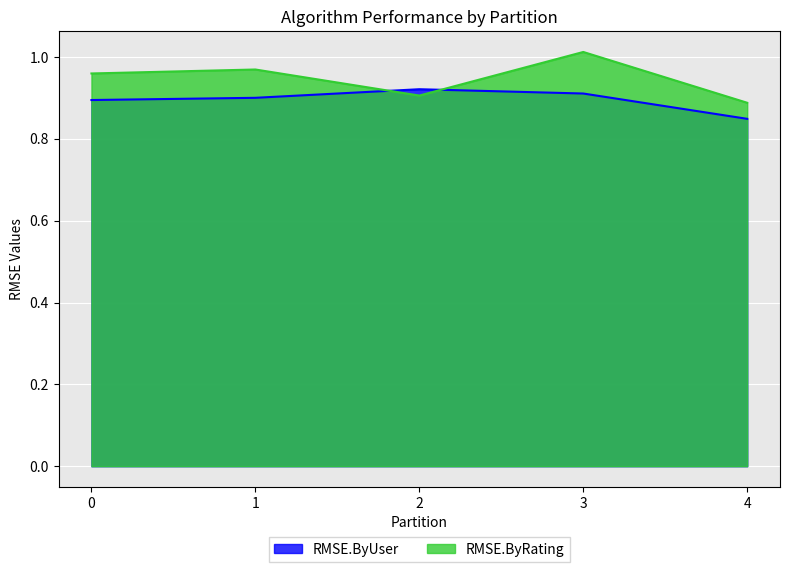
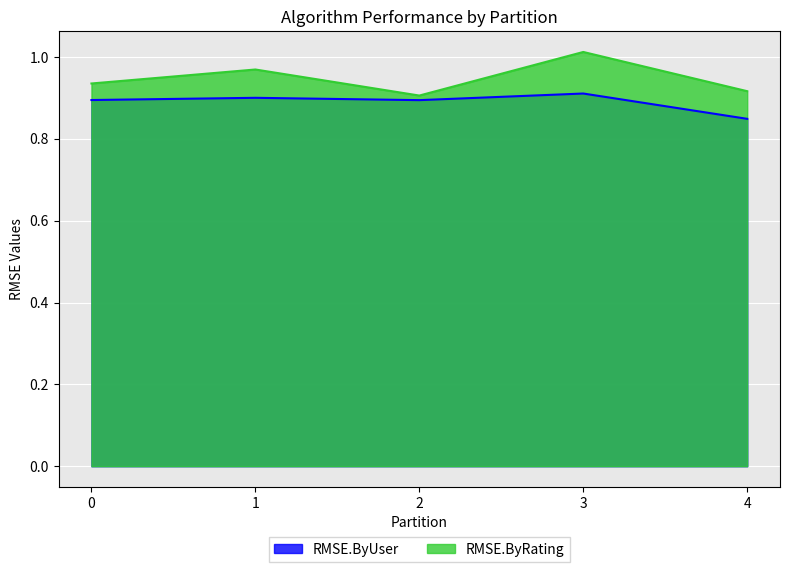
RMSE.ByRating, 0: 0.96 -> 0.94
RMSE.ByUser, 2: 0.92 -> 0.89
RMSE.ByRating, 4: 0.89 -> 0.92
